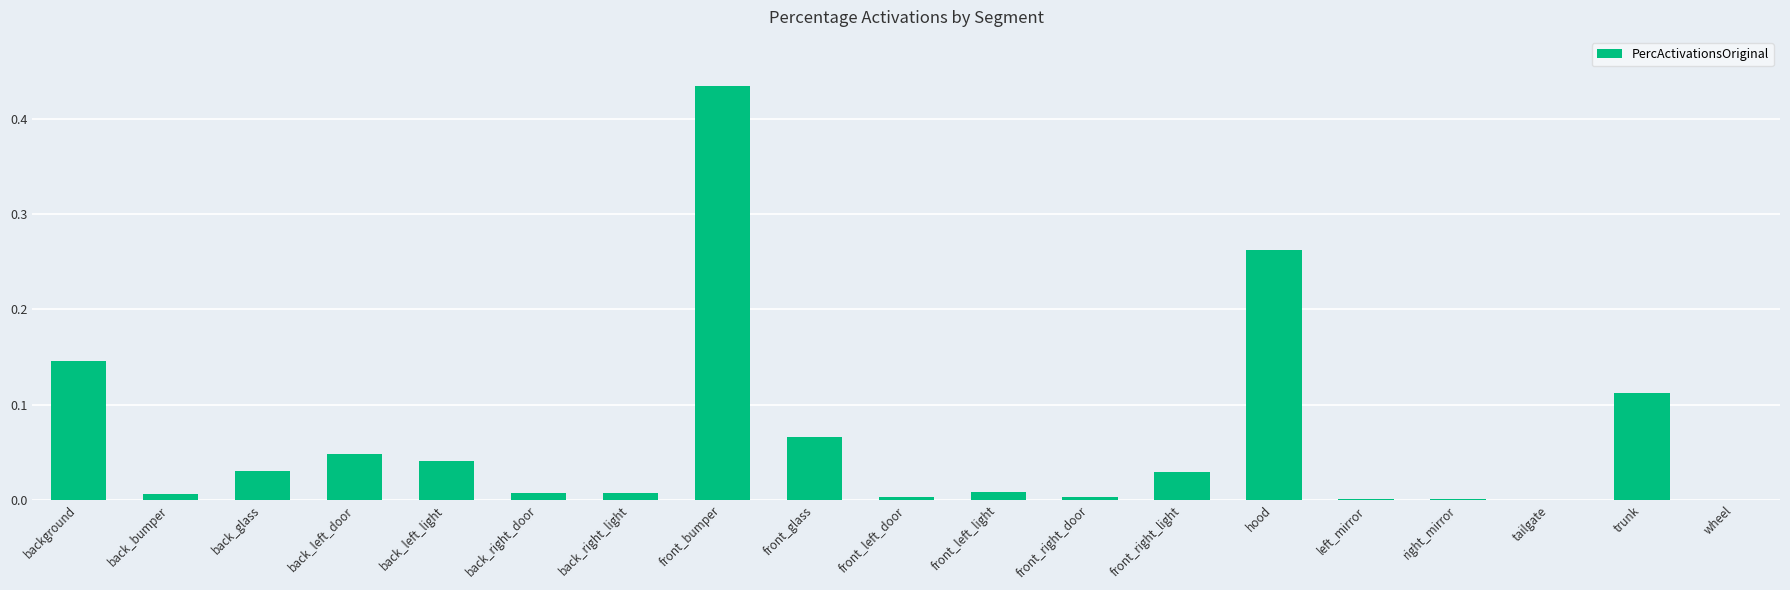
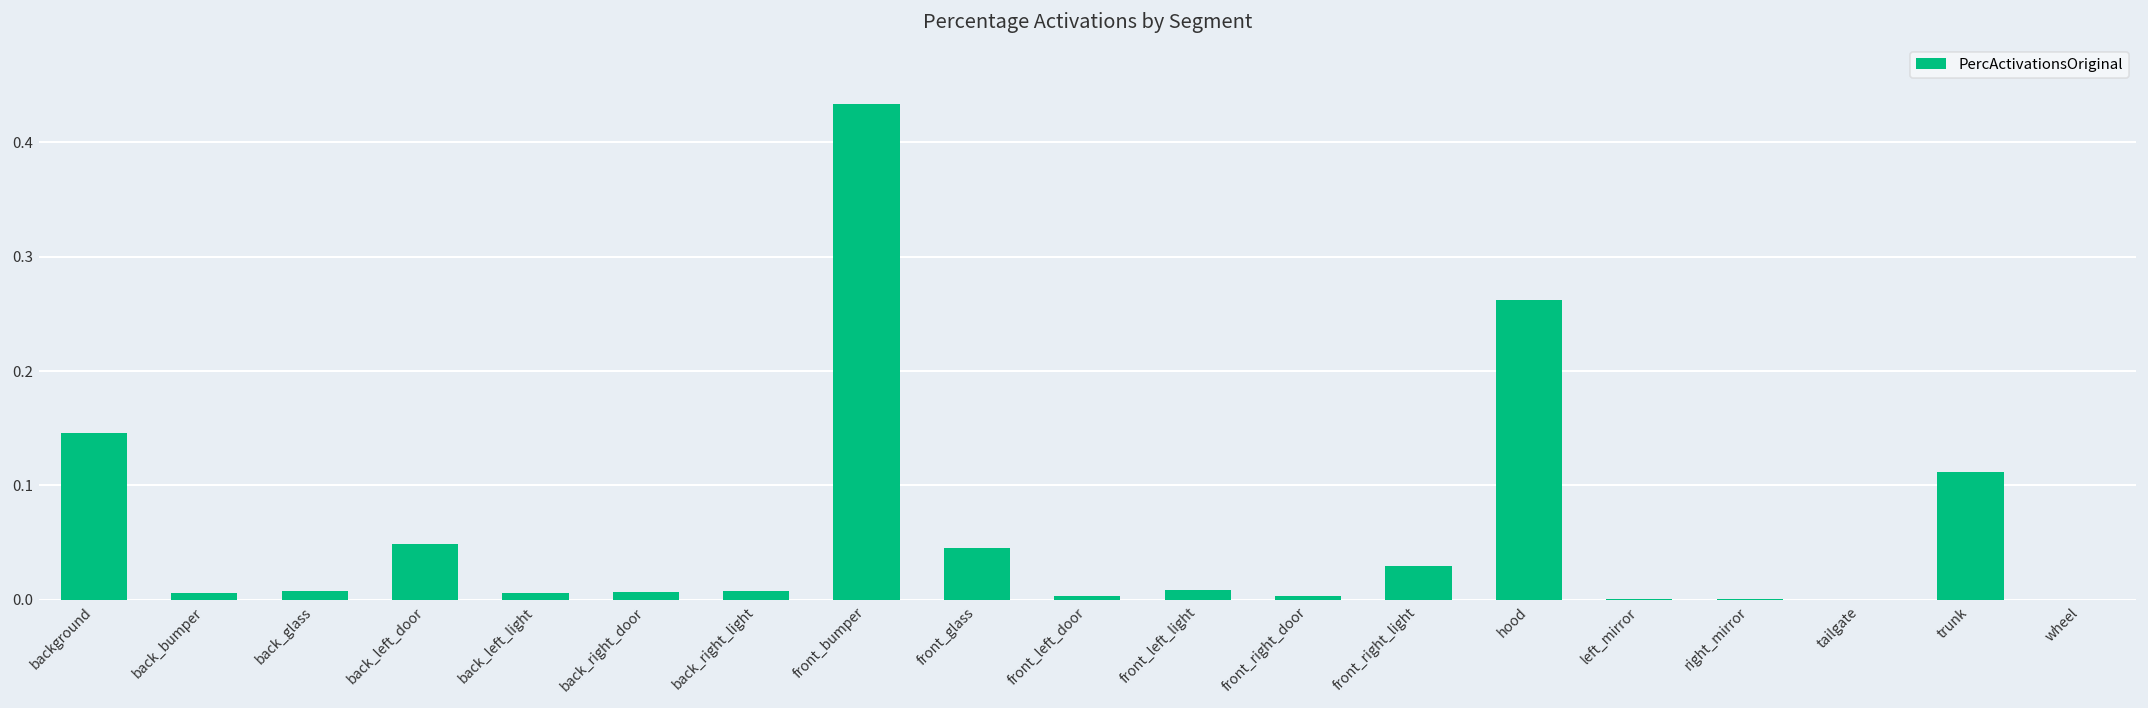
back_glass: 0.03 -> 0.01
back_left_light: 0.04 -> 0.01
front_glass: 0.07 -> 0.05
